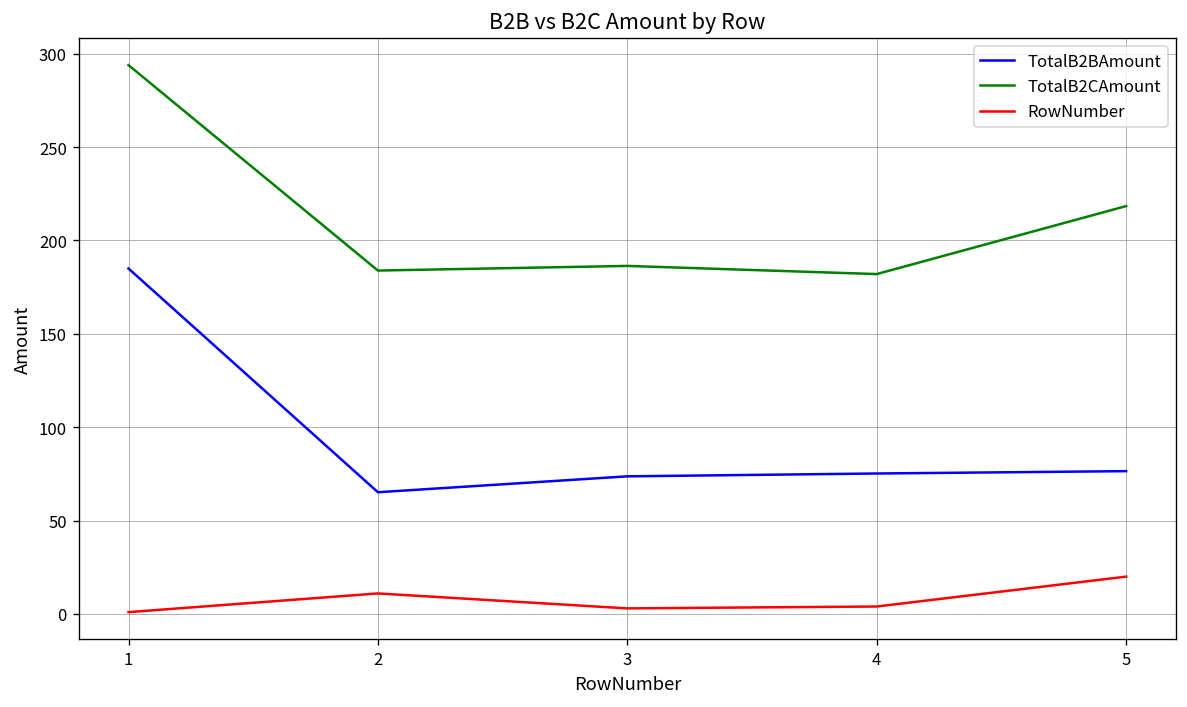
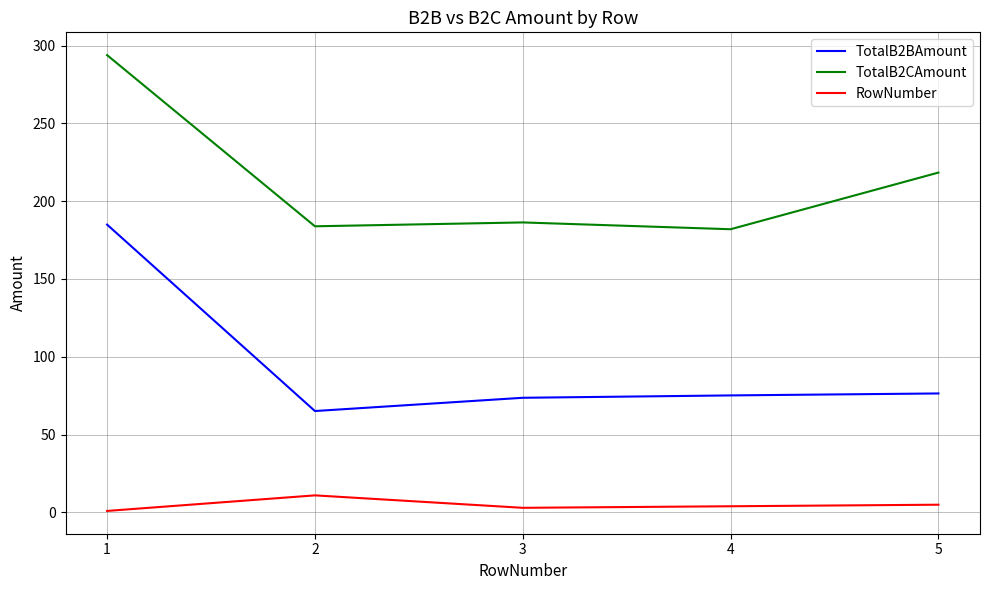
RowNumber, 5: 20 -> 5
